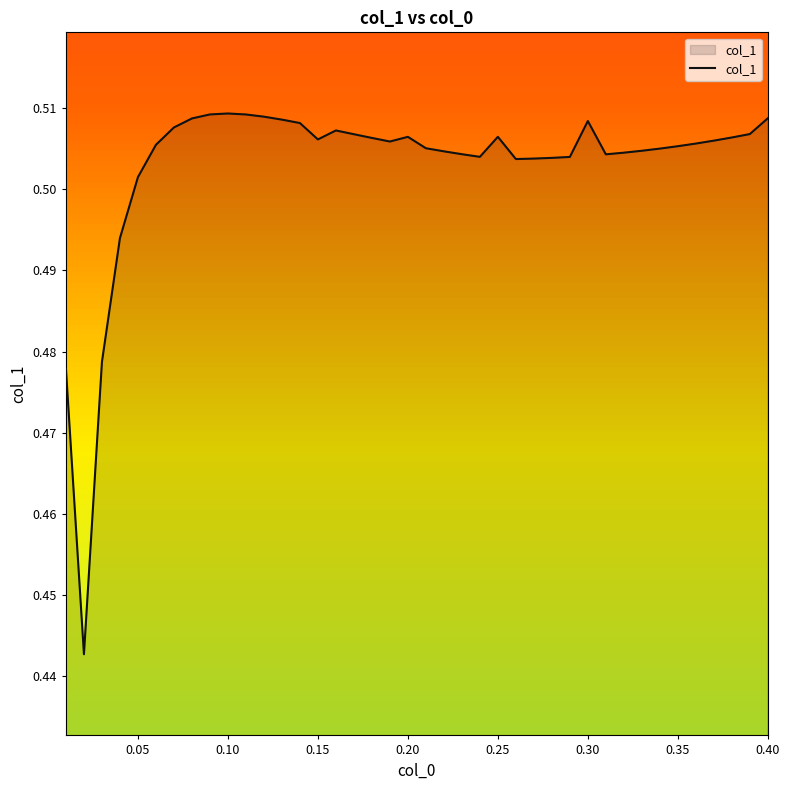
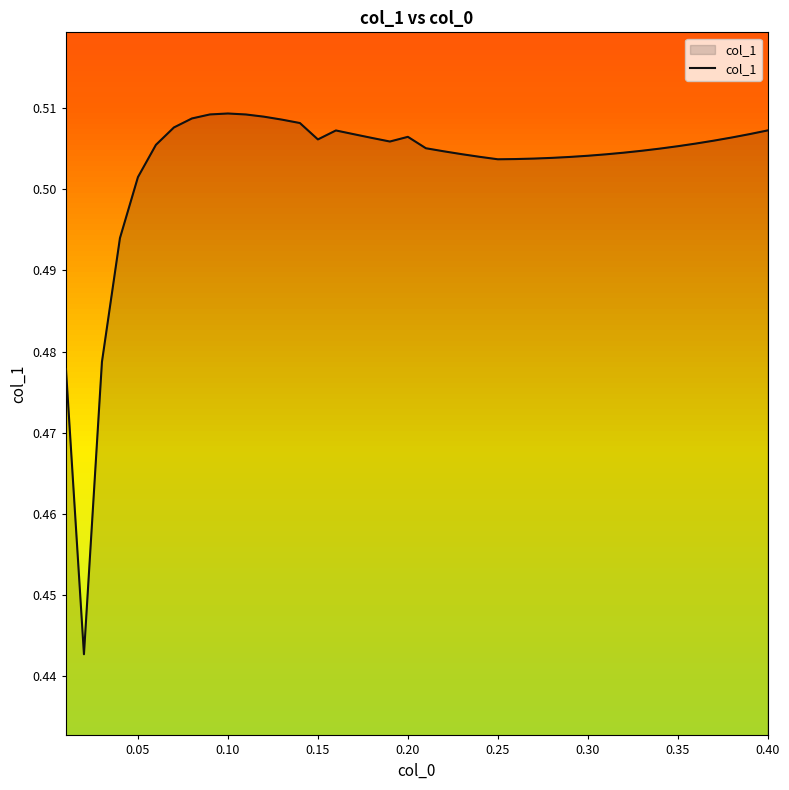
0.25: 0.506 -> 0.504
0.30: 0.508 -> 0.504
0.40: 0.509 -> 0.507
